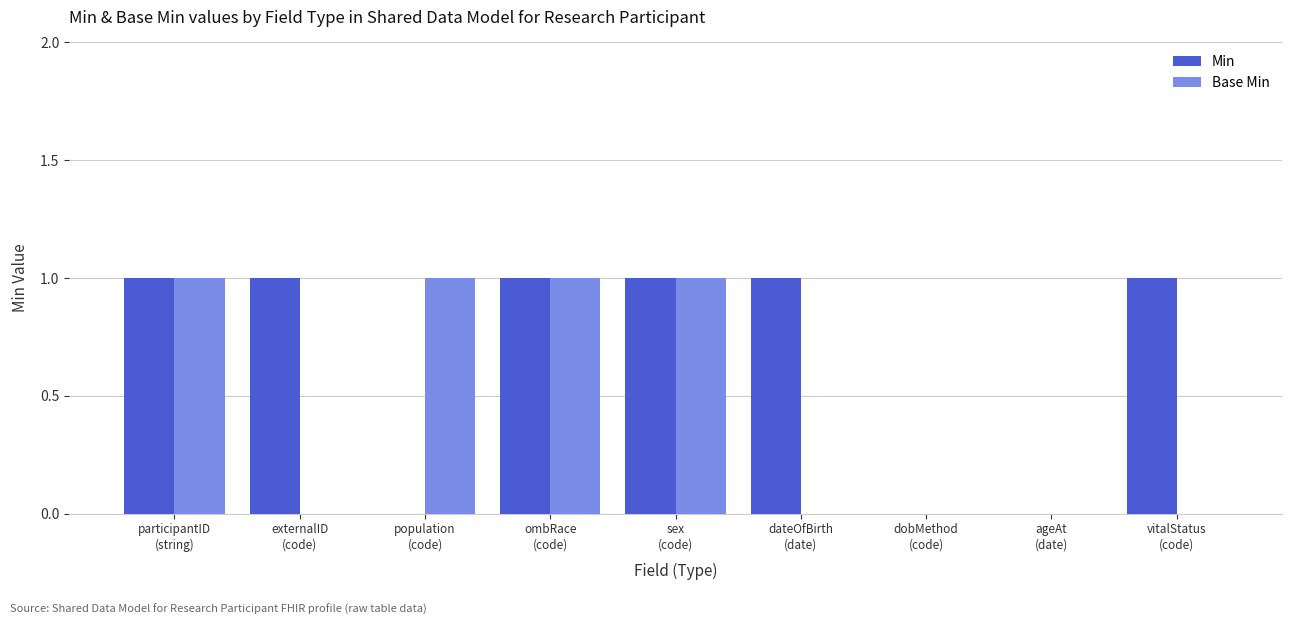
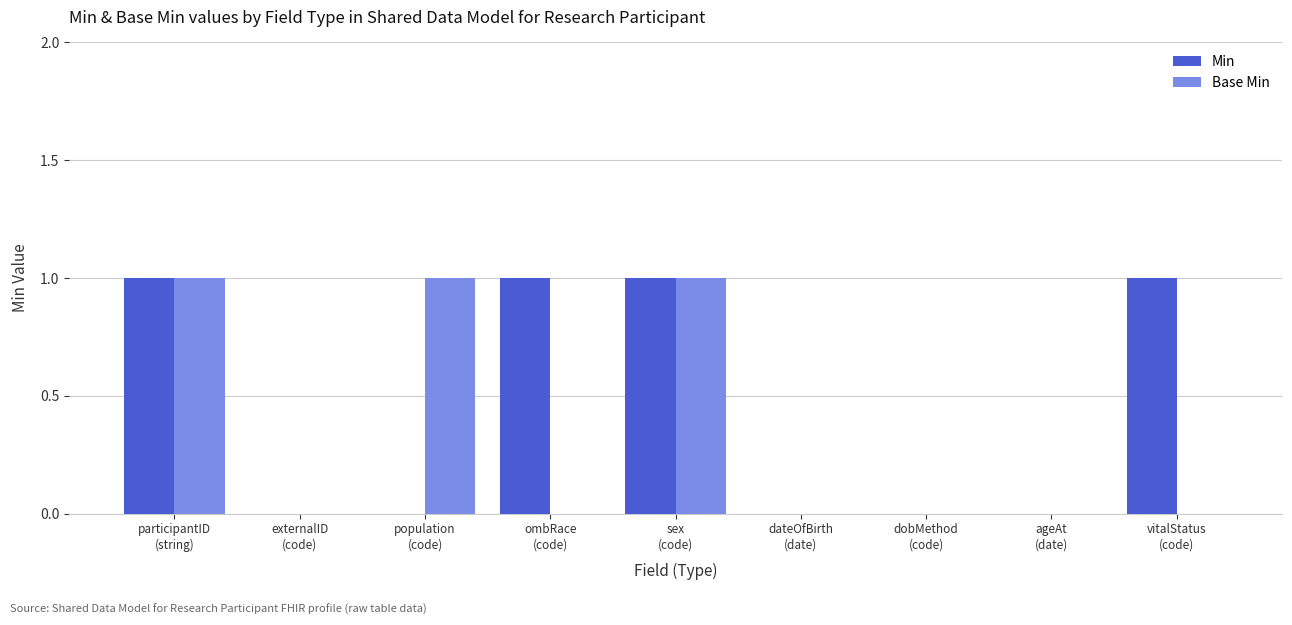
Min, externalID (code): 1 -> 0
Base Min, ombRace (code): 1 -> 0
Min, dateOfBirth (date): 1 -> 0
